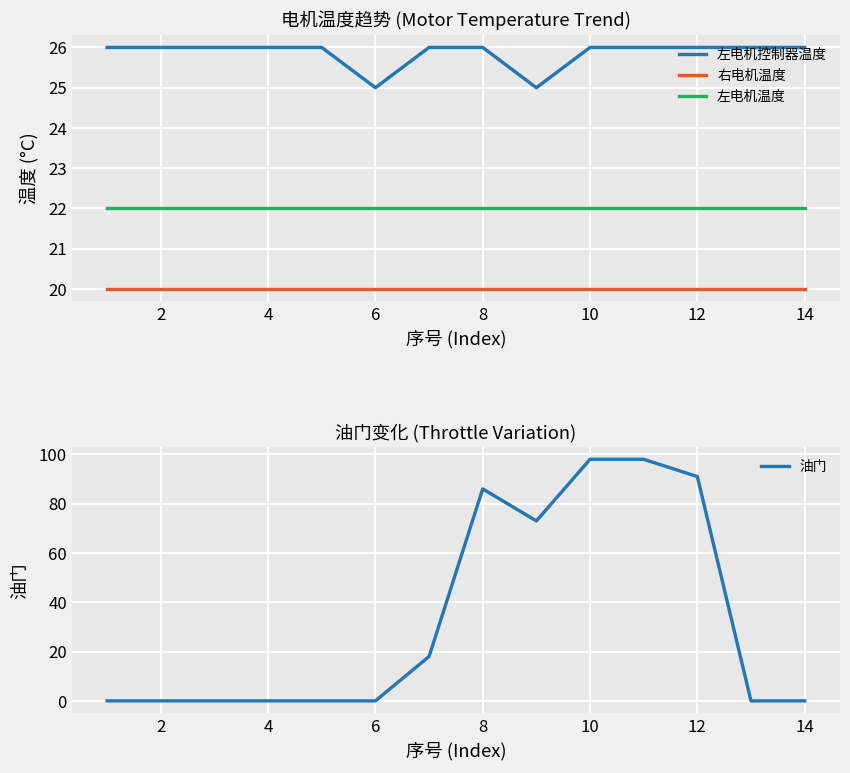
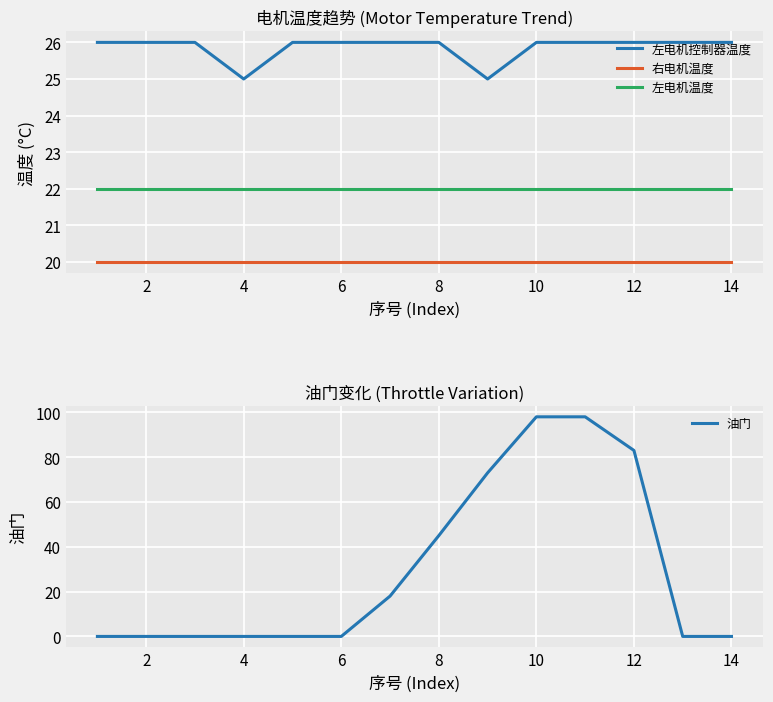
电机温度趋势 (Motor Temperature Trend), 左电机控制器温度, 4: 26 -> 25
电机温度趋势 (Motor Temperature Trend), 左电机控制器温度, 6: 25 -> 26
油门变化 (Throttle Variation), 8: 86 -> 45
油门变化 (Throttle Variation), 12: 91 -> 83
